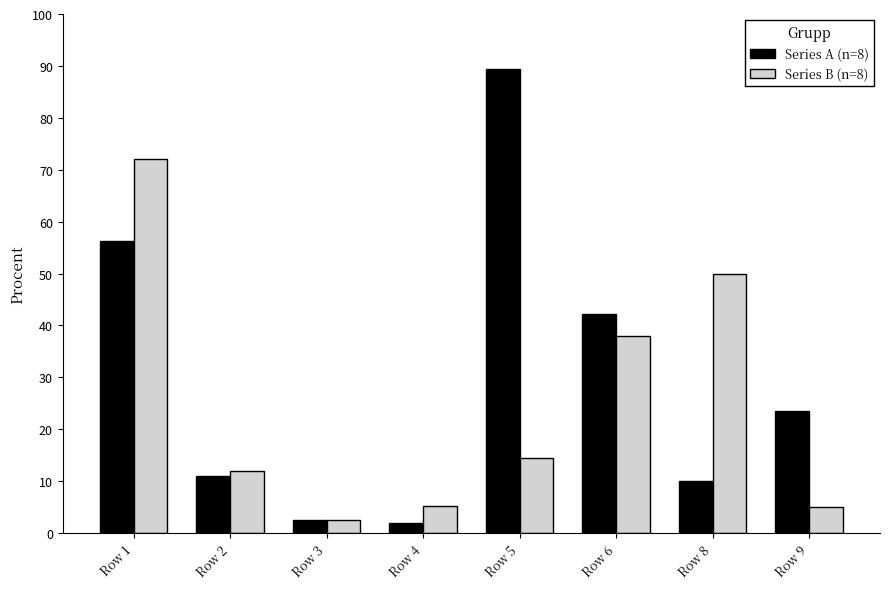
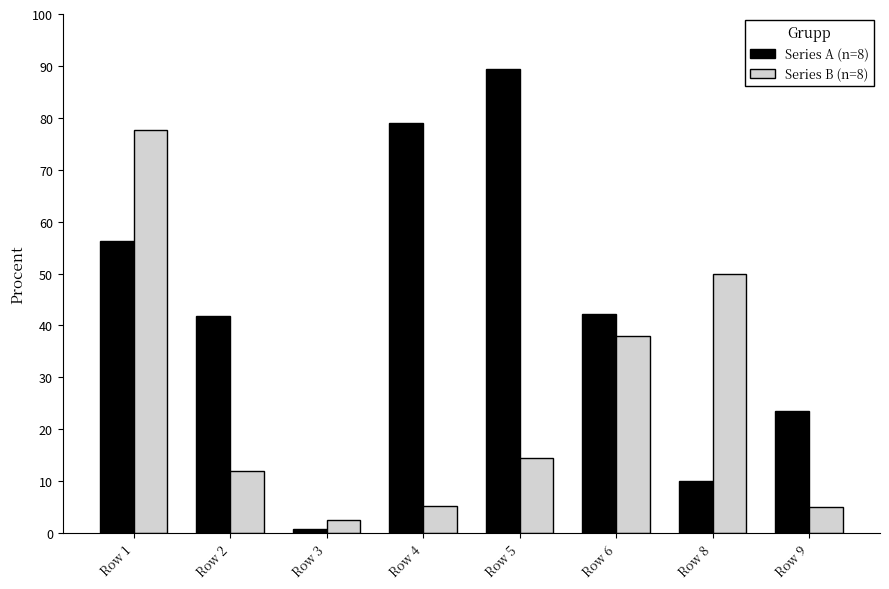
Series B (n=8), Row 1: 72 -> 78
Series A (n=8), Row 2: 11 -> 42
Series A (n=8), Row 3: 2 -> 1
Series A (n=8), Row 4: 2 -> 79
